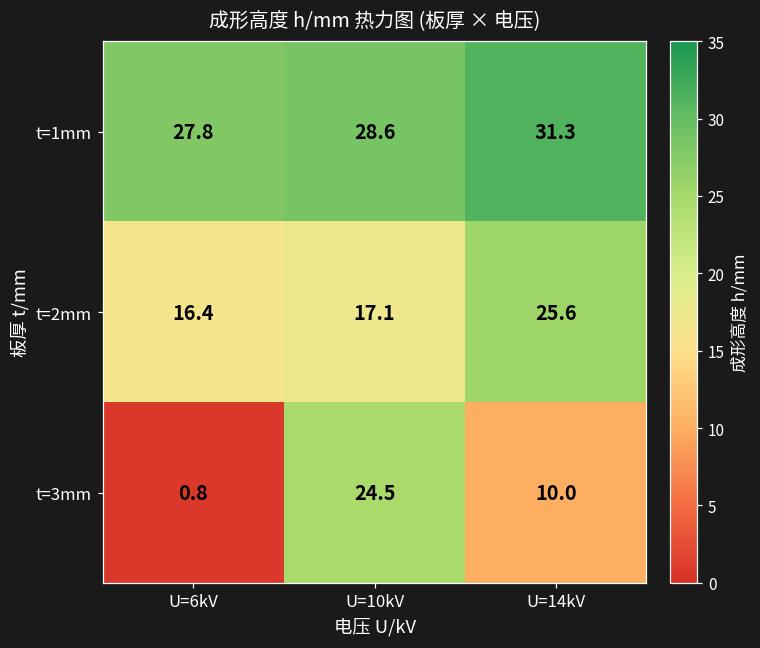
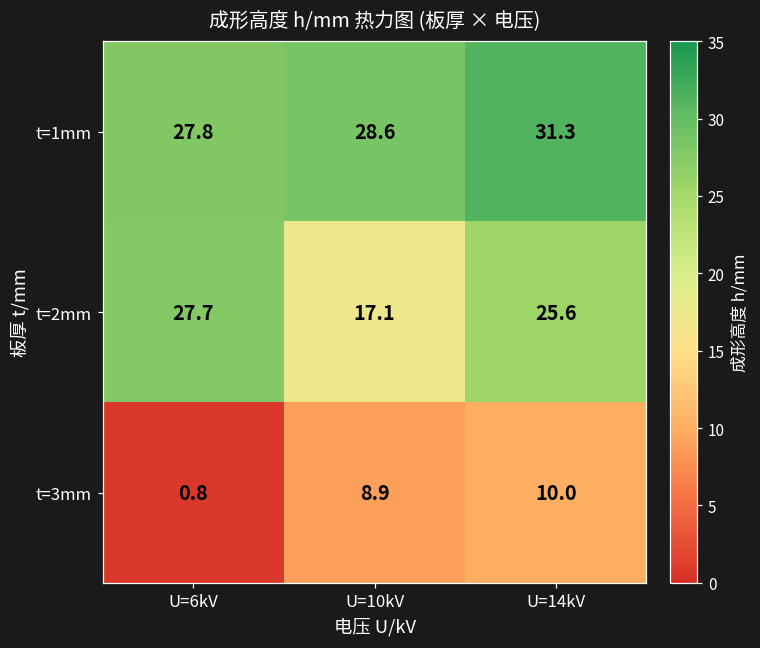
t=2mm, U=6kV: 16.4 -> 27.7
t=3mm, U=10kV: 24.5 -> 8.9
